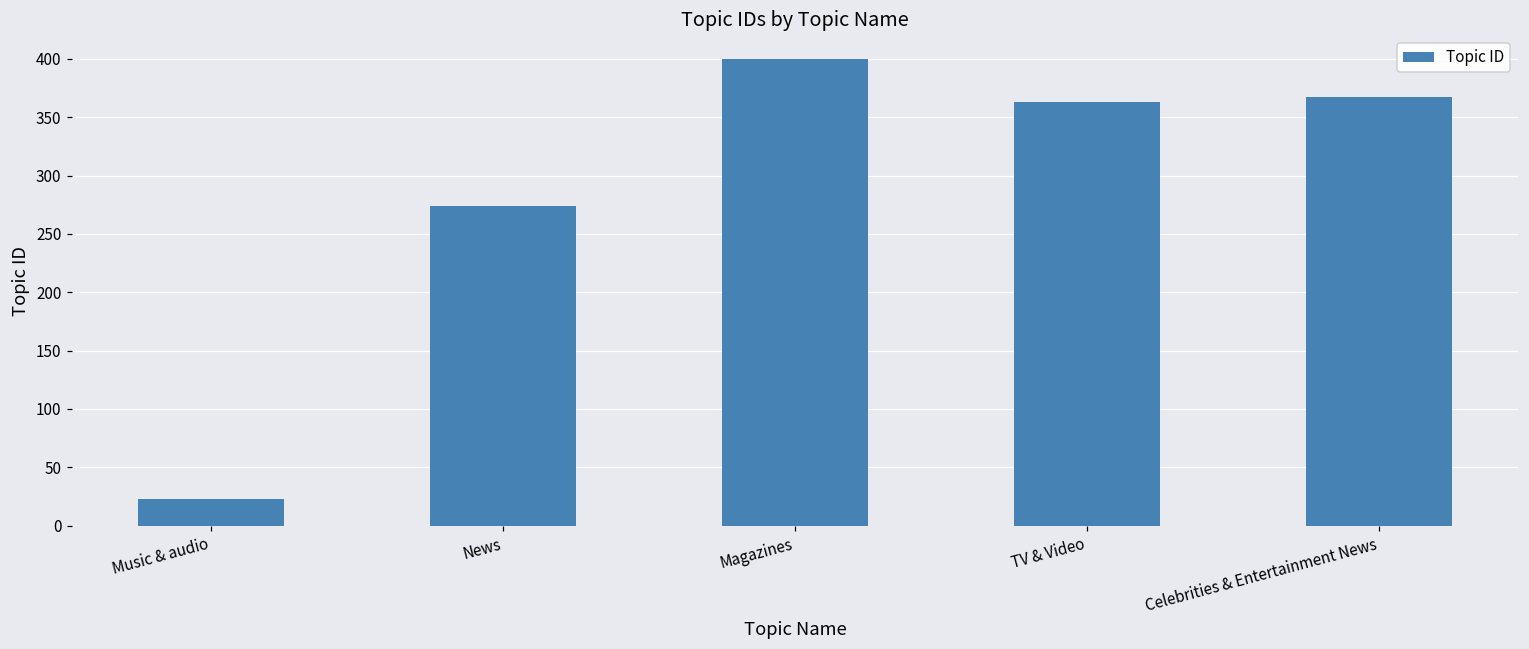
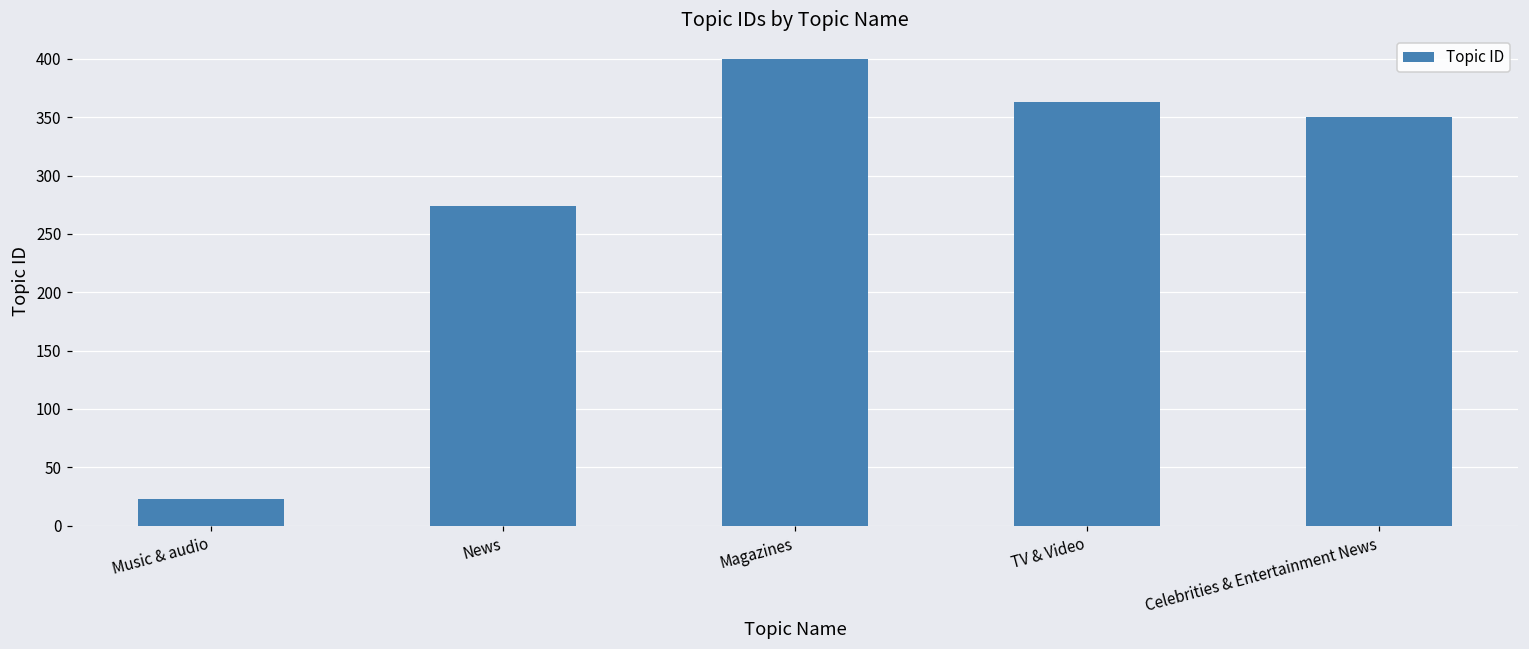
Celebrities & Entertainment News: 367 -> 350
